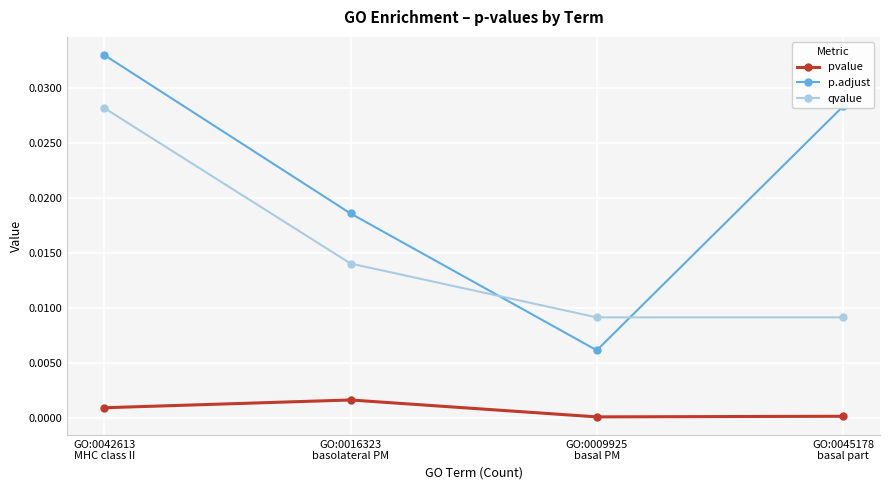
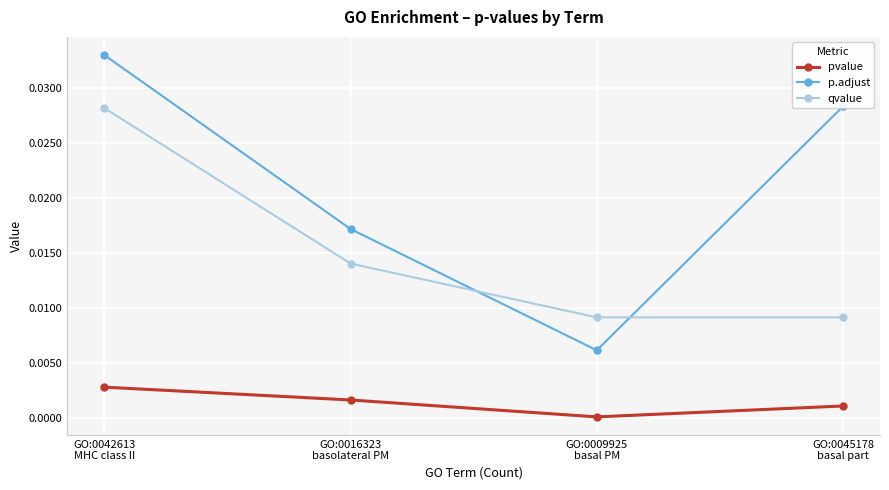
pvalue, GO:0042613 MHC class II: 0.0009 -> 0.0028
p.adjust, GO:0016323 basolateral PM: 0.0186 -> 0.0172
pvalue, GO:0045178 basal part: 0.0001 -> 0.0011
